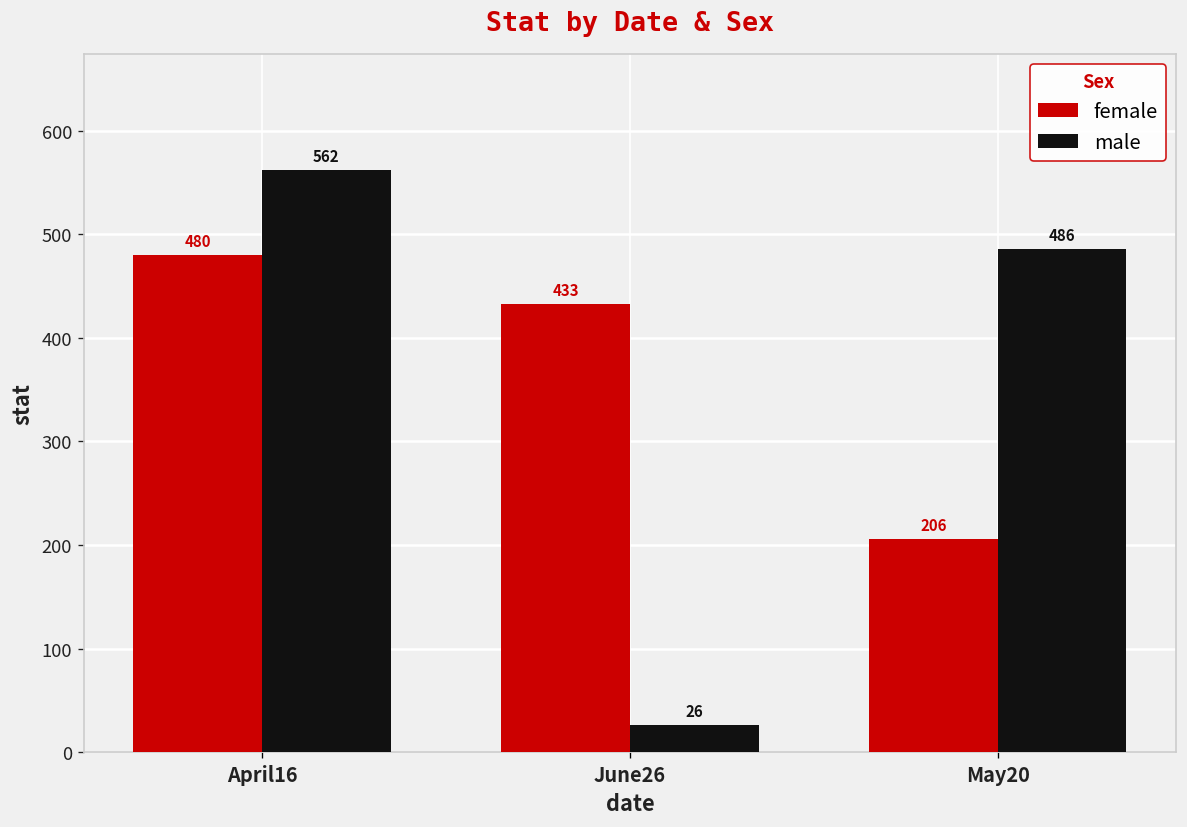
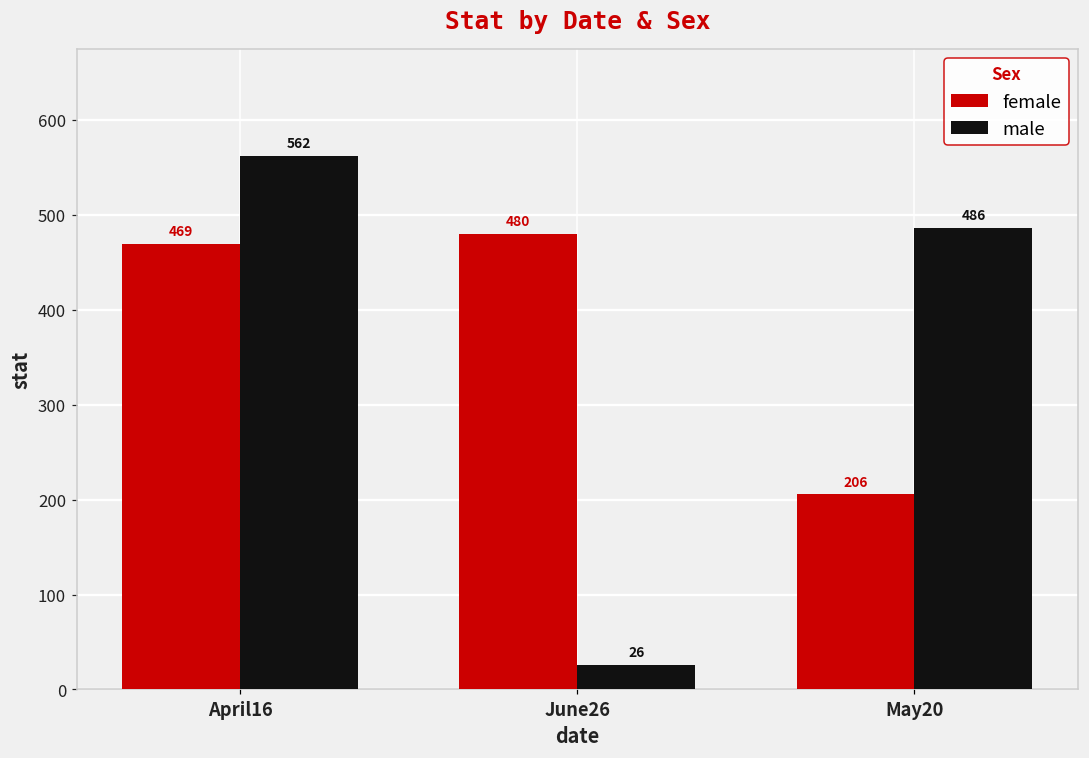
female, April16: 480 -> 469
female, June26: 433 -> 480
